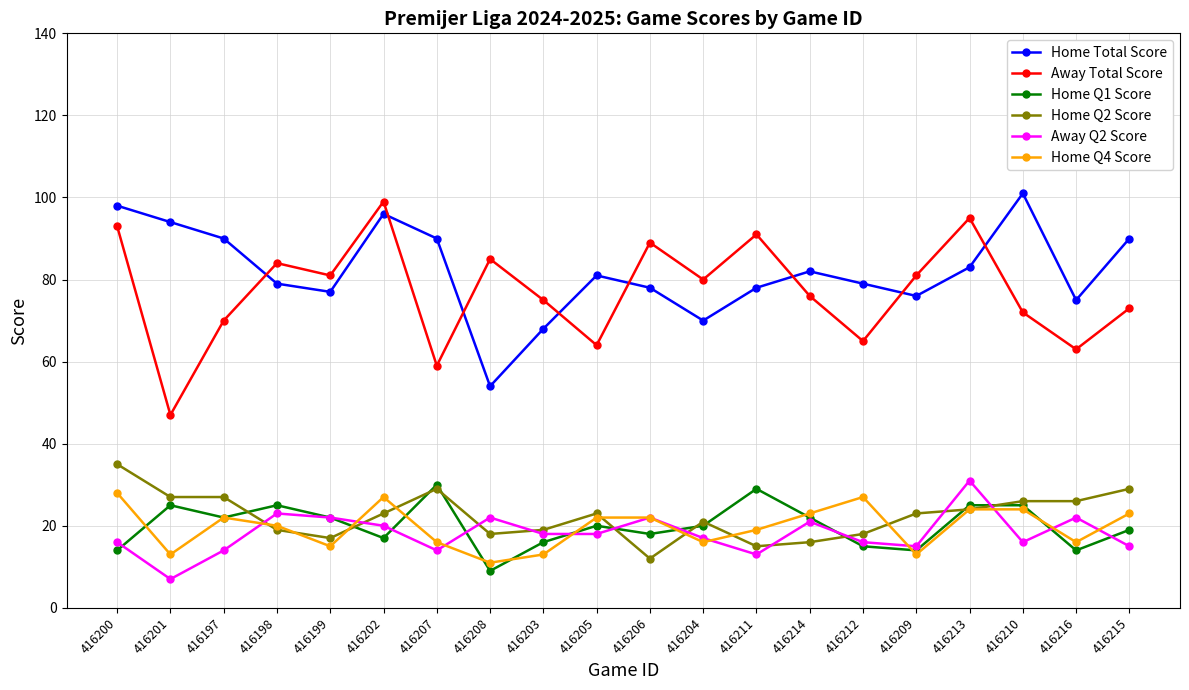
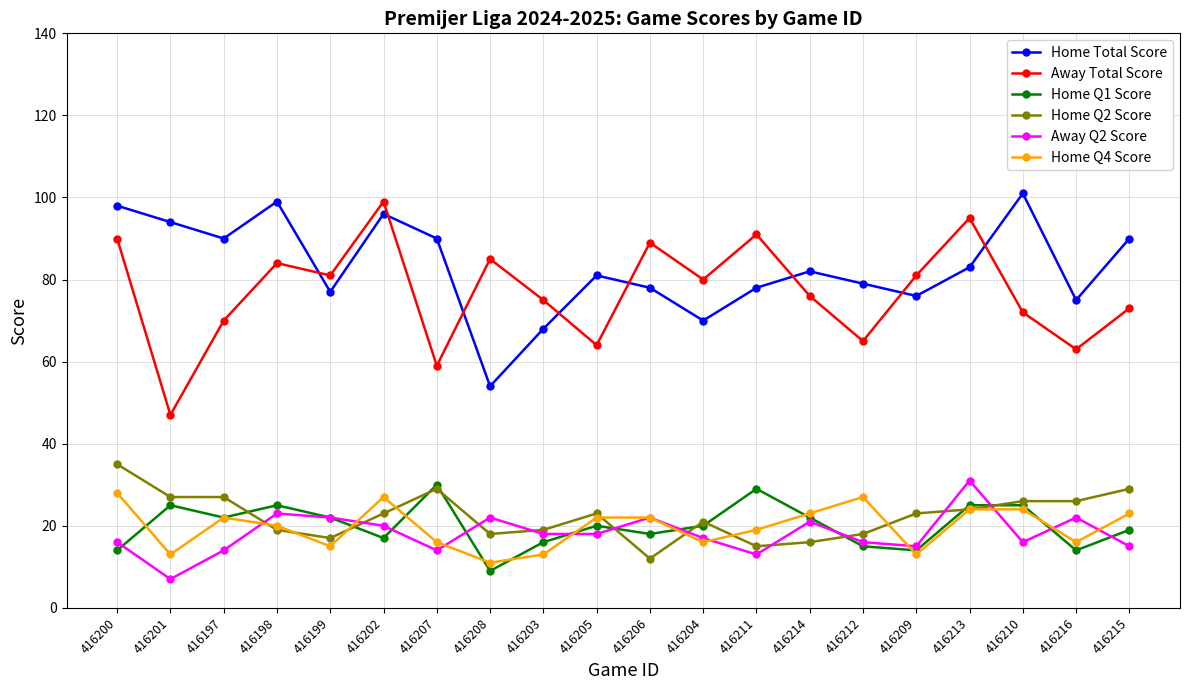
Away Total Score, 416200: 93 -> 90
Home Total Score, 416198: 79 -> 99
